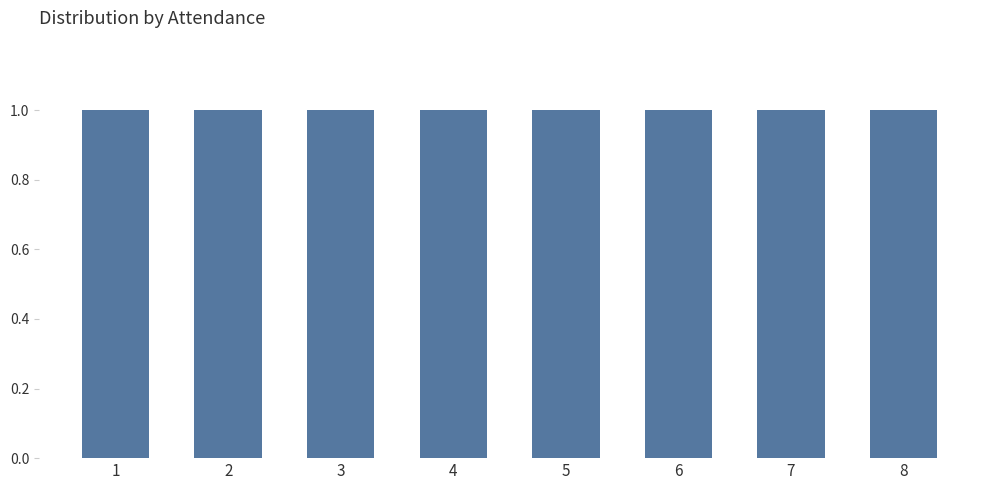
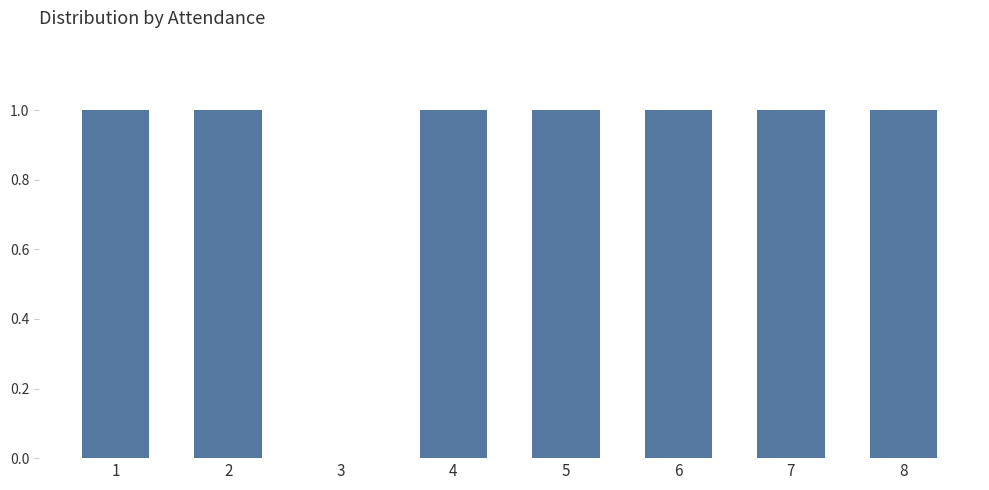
3: 1 -> 0
